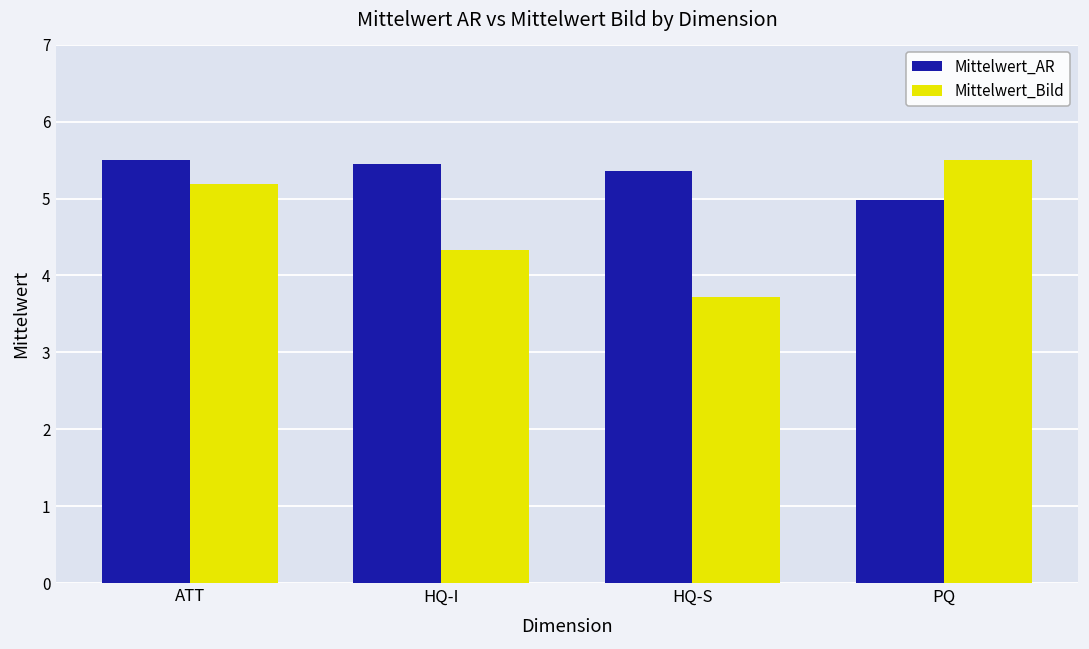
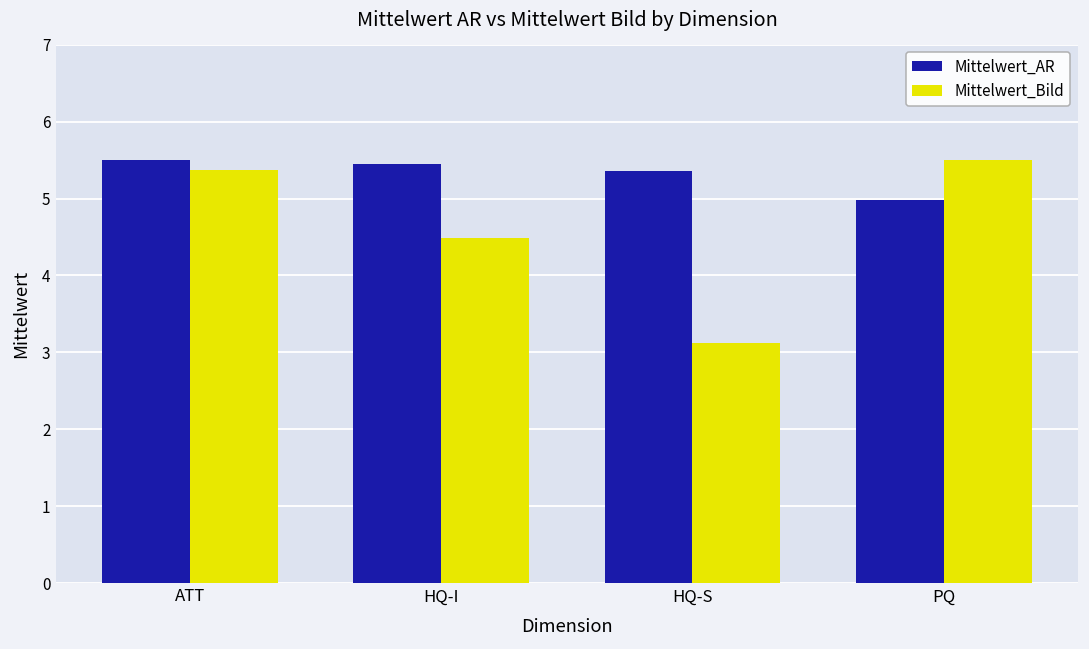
Mittelwert_Bild, ATT: 5.2 -> 5.4
Mittelwert_Bild, HQ-I: 4.3 -> 4.5
Mittelwert_Bild, HQ-S: 3.7 -> 3.1
